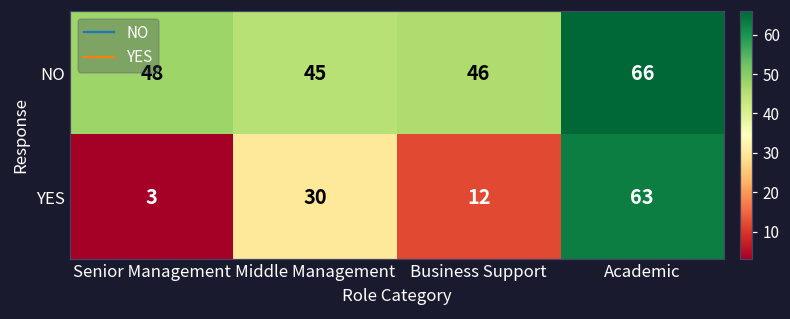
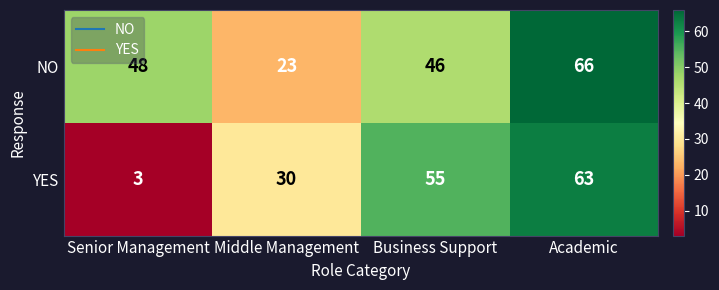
NO, Middle Management: 45 -> 23
YES, Business Support: 12 -> 55
